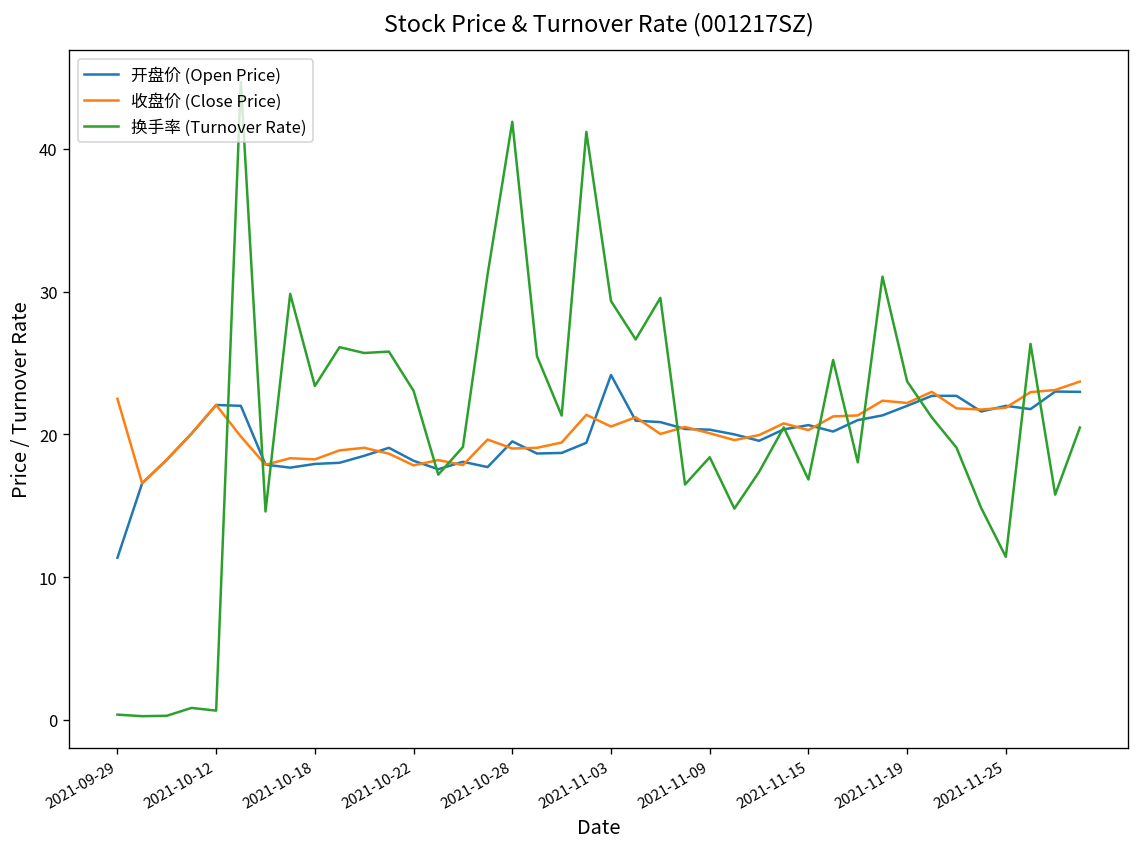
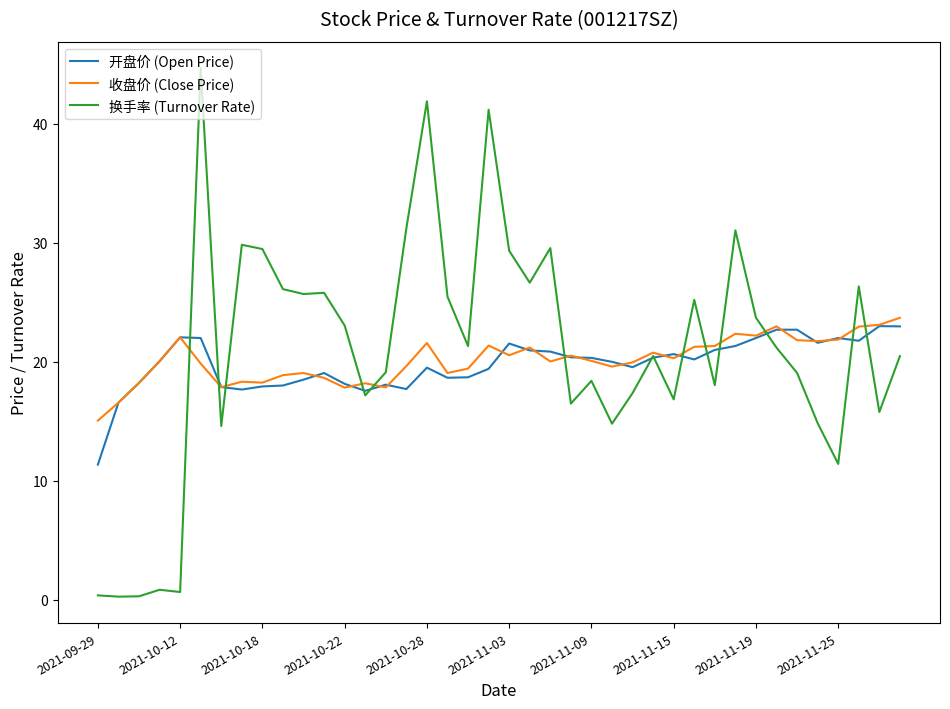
收盘价 (Close Price), 2021-09-29: 22.5 -> 15.1
换手率 (Turnover Rate), 2021-10-18: 23.4 -> 29.5
收盘价 (Close Price), 2021-10-28: 19.0 -> 21.6
开盘价 (Open Price), 2021-11-03: 24.2 -> 21.5
